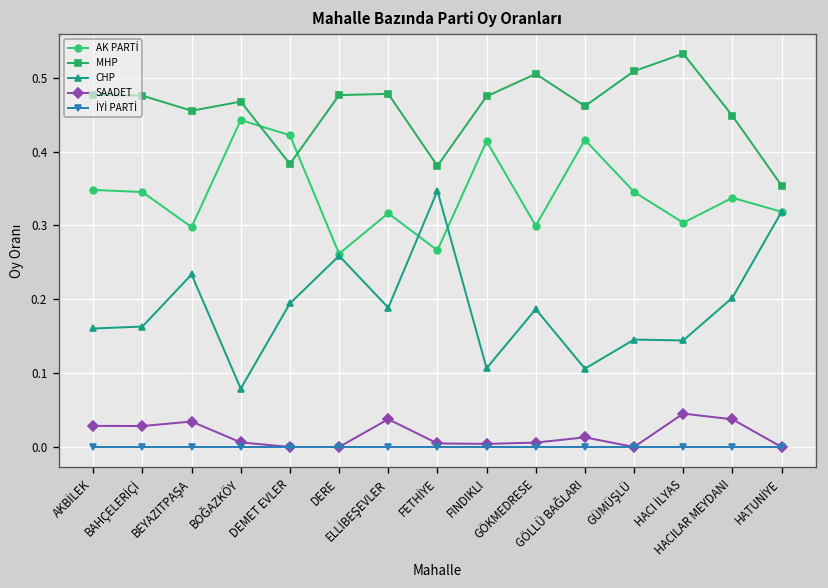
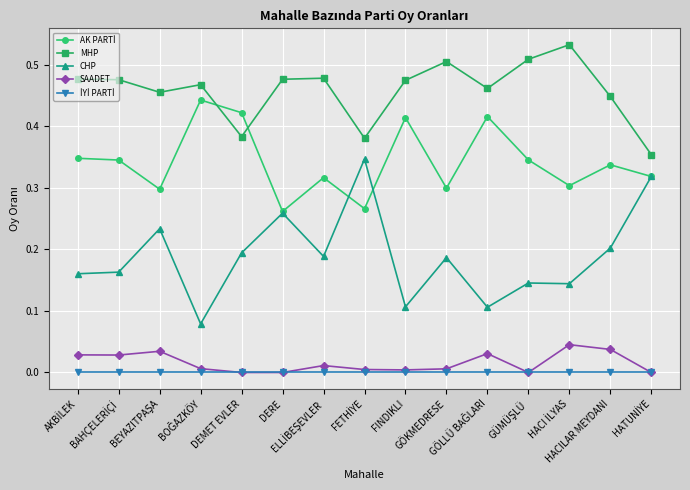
SAADET, ELLİBEŞEVLER: 0.04 -> 0.01
SAADET, GÖLLÜ BAĞLARI: 0.01 -> 0.03
